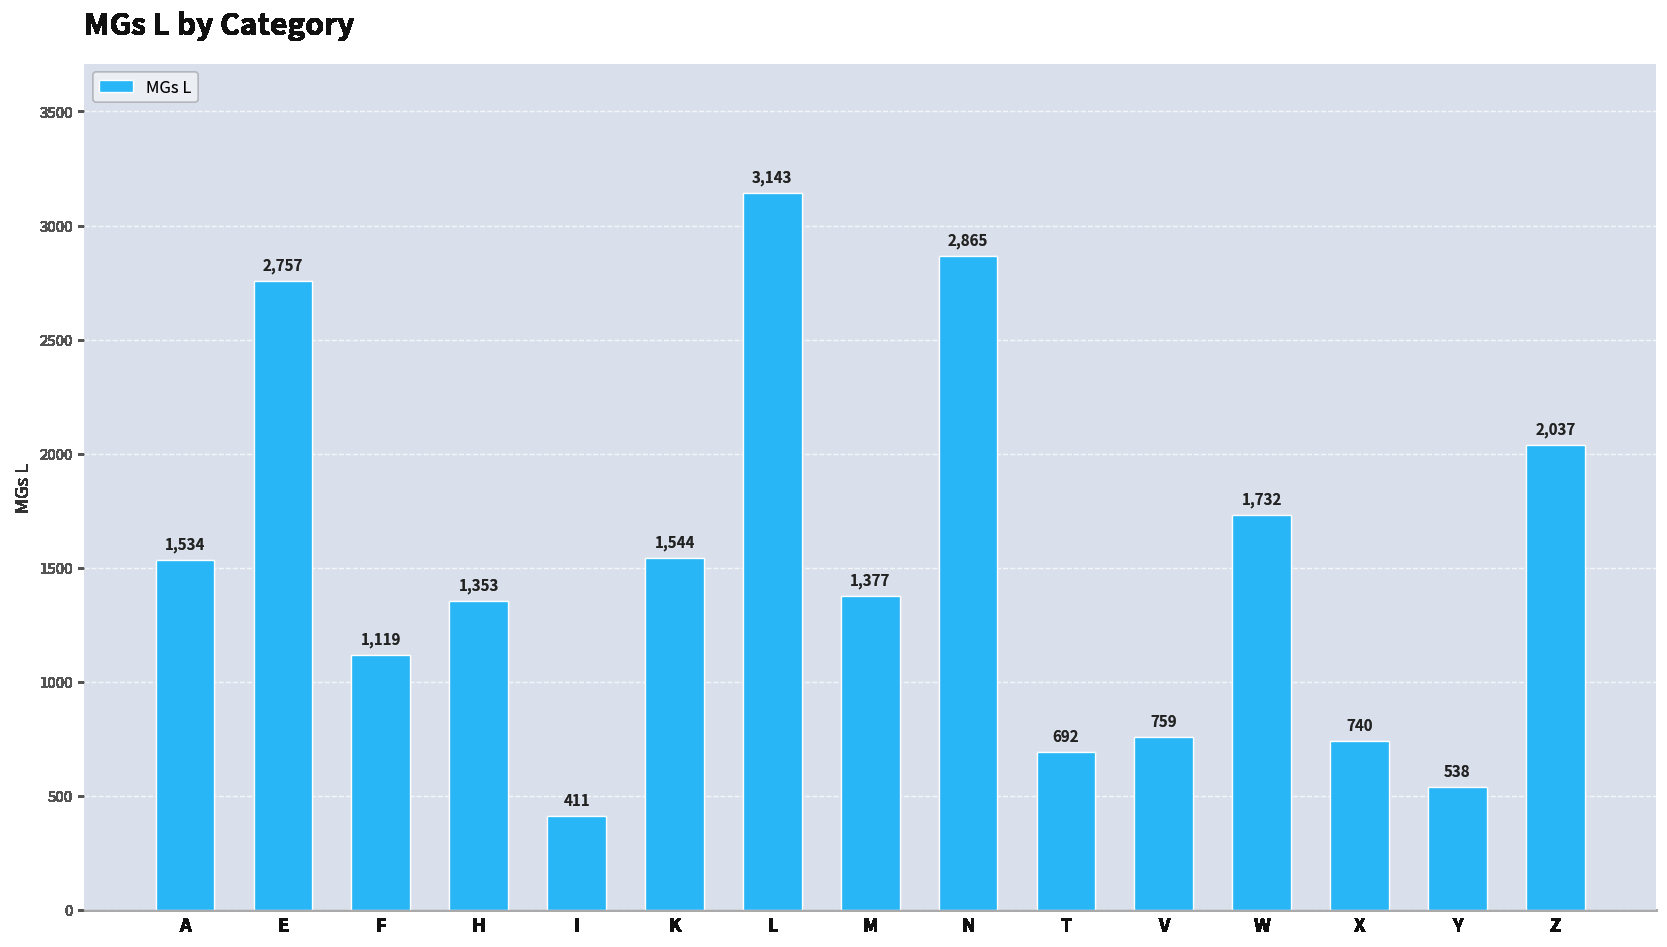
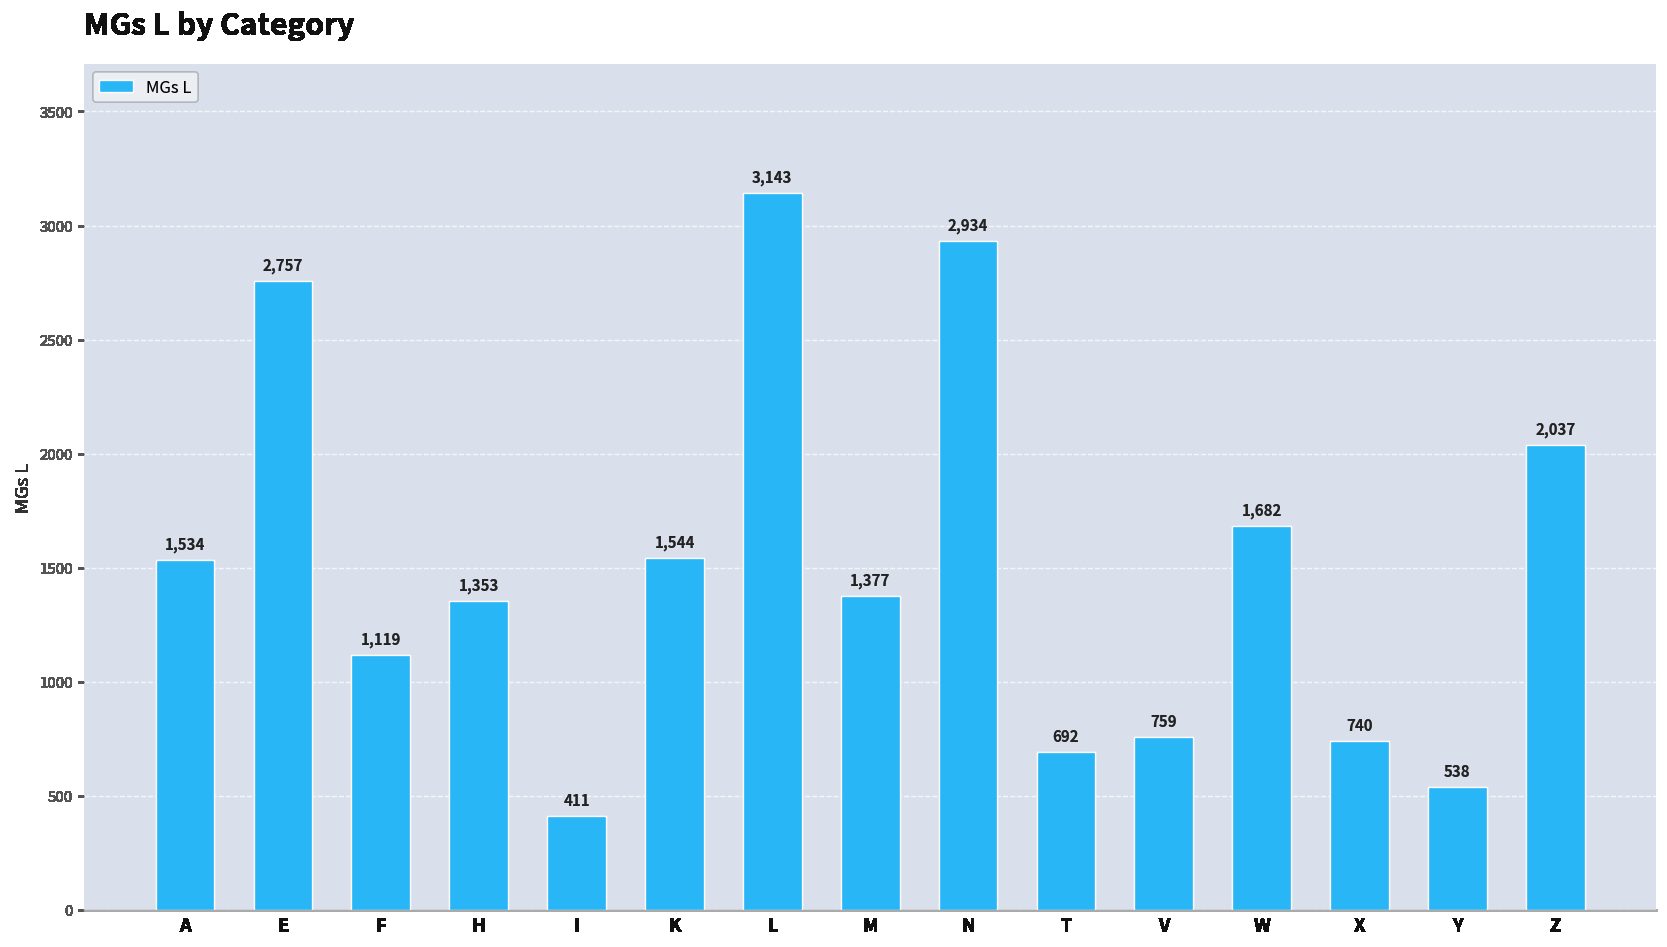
N: 2,865 -> 2,934
W: 1,732 -> 1,682
